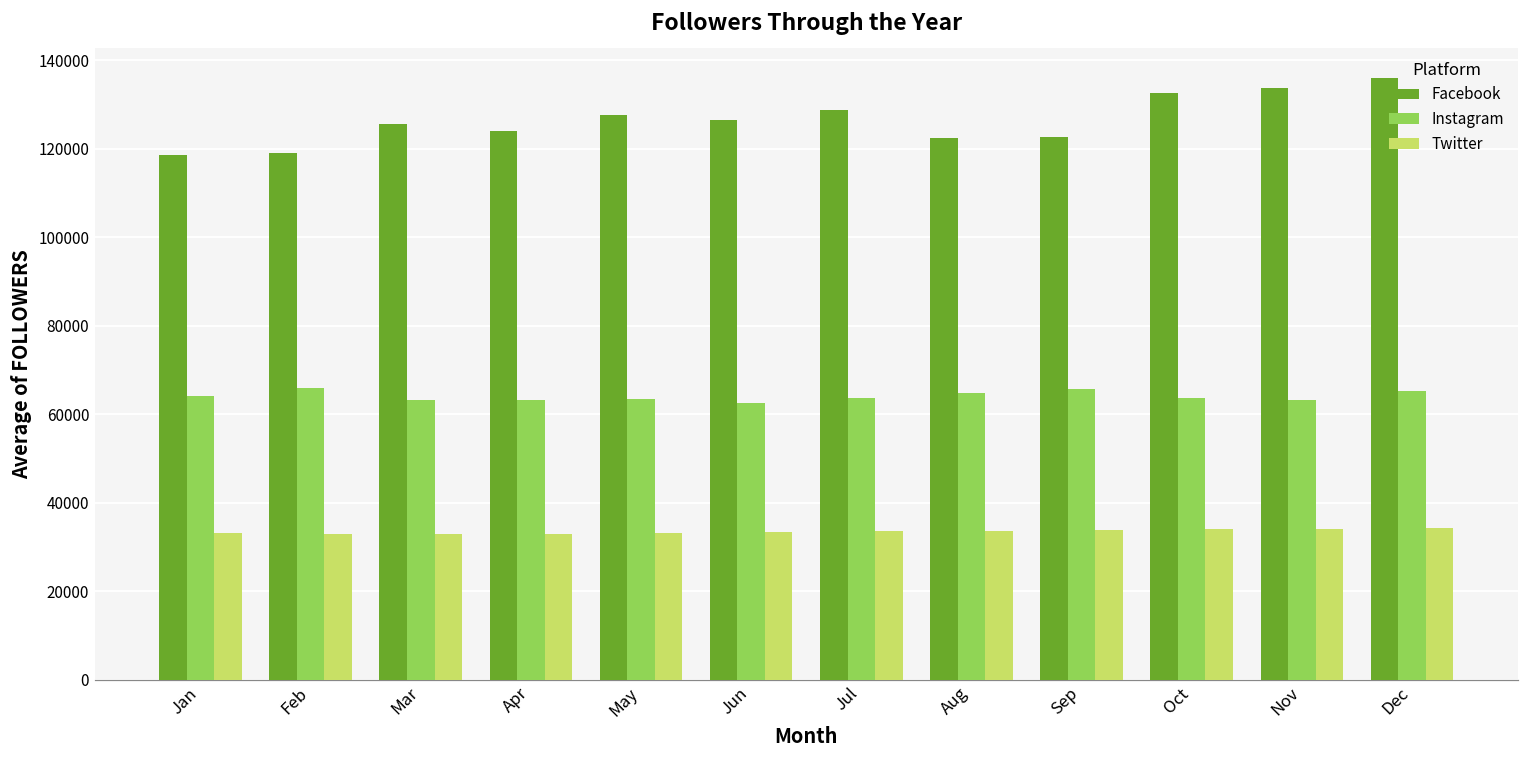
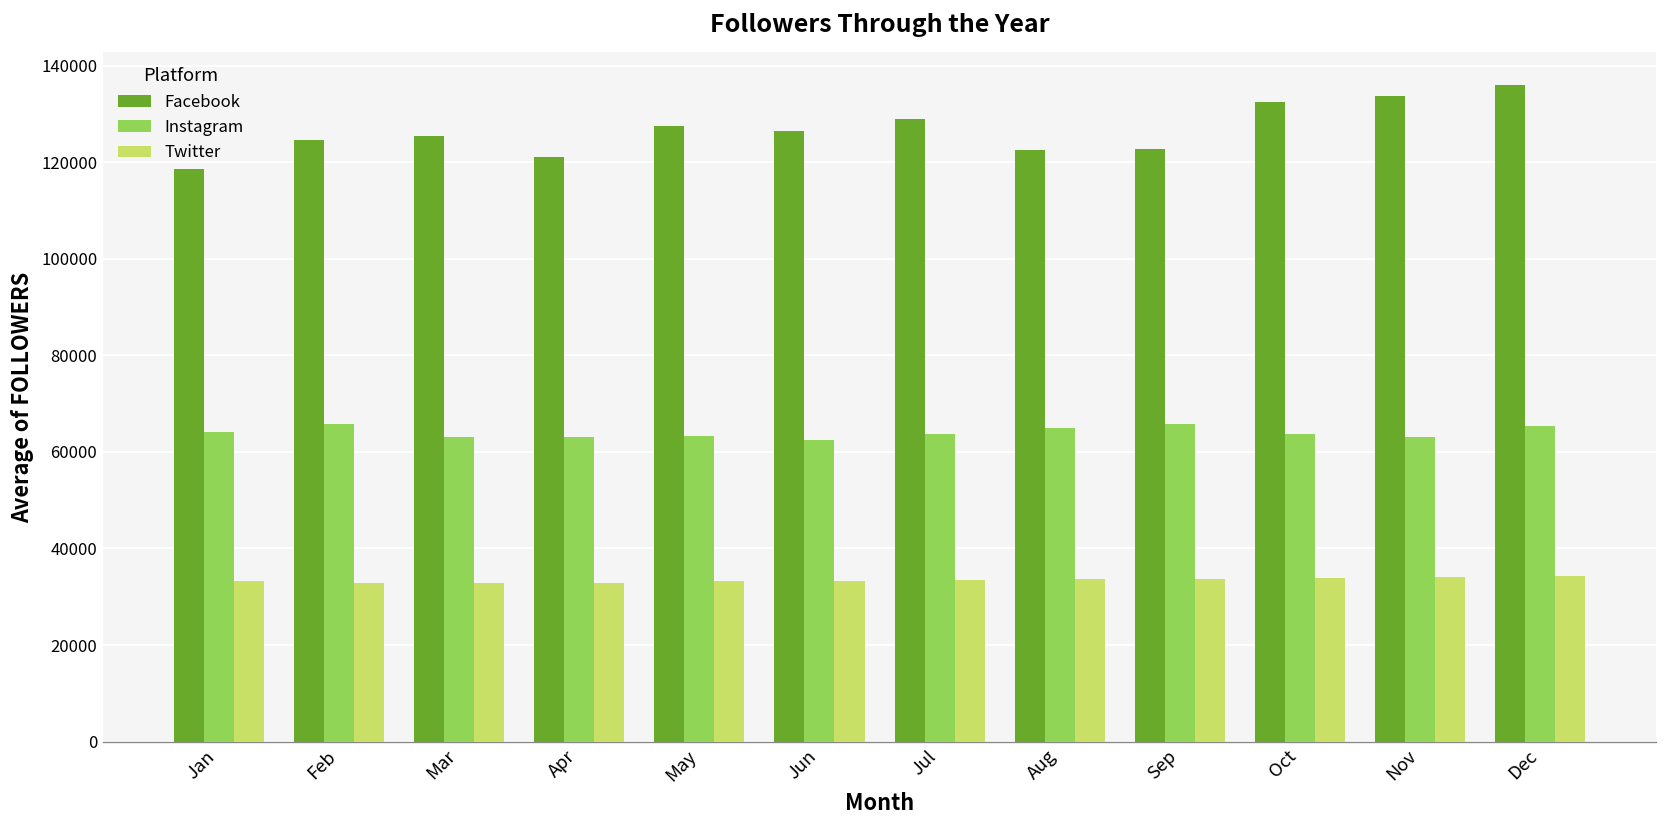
Facebook, Feb: 119000 -> 124000
Facebook, Apr: 124000 -> 121000
